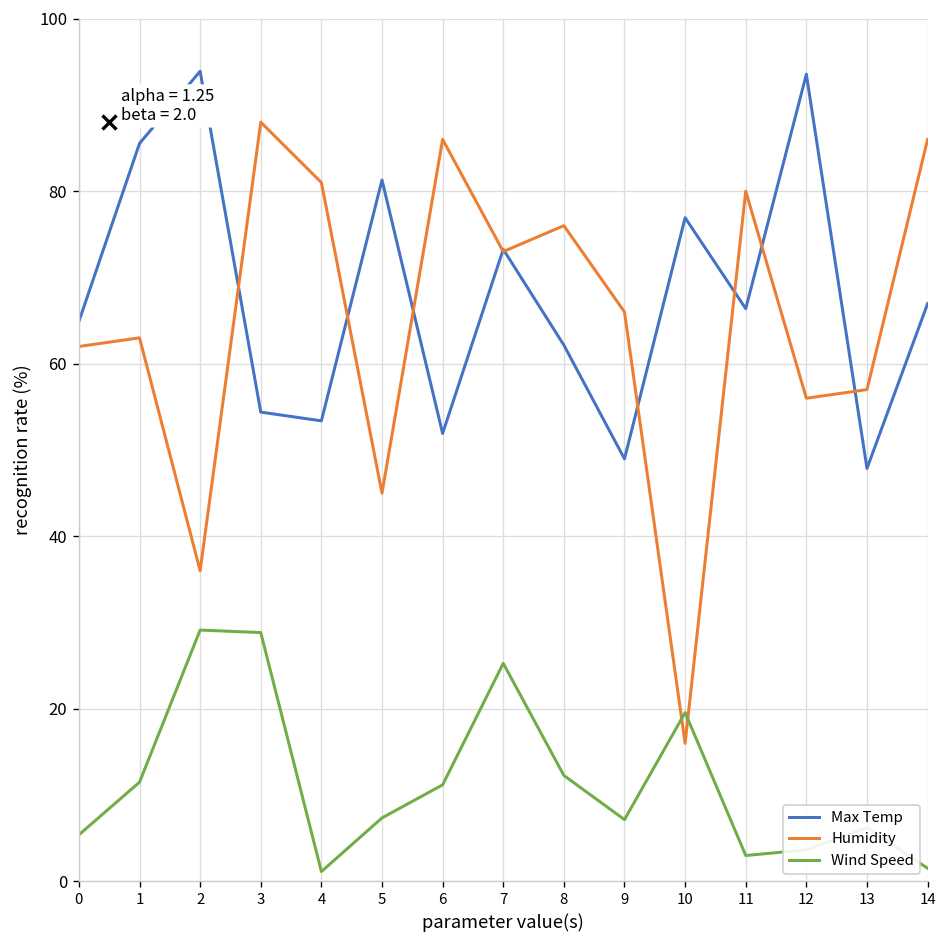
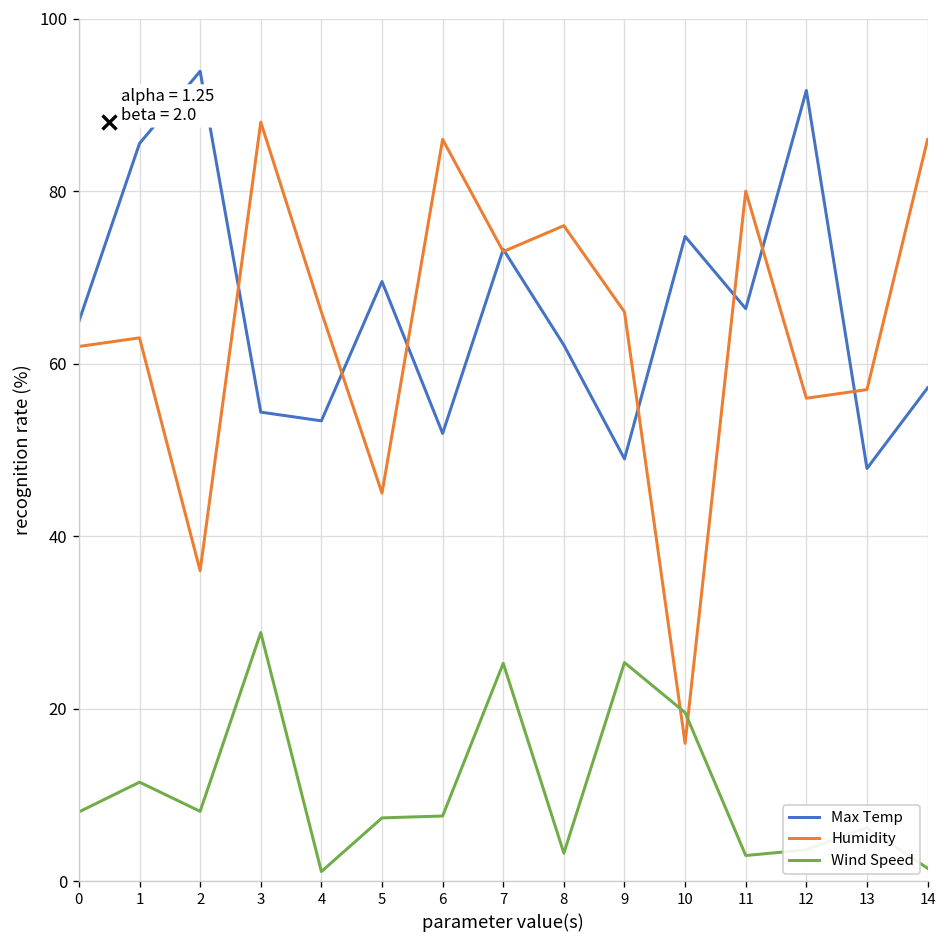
Wind Speed, 0: 5 -> 8
Wind Speed, 2: 29 -> 8
Humidity, 4: 81 -> 66
Max Temp, 5: 81 -> 70
Wind Speed, 6: 11 -> 8
Wind Speed, 8: 12 -> 3
Wind Speed, 9: 7 -> 25
Max Temp, 10: 77 -> 75
Max Temp, 12: 94 -> 92
Max Temp, 14: 67 -> 57
